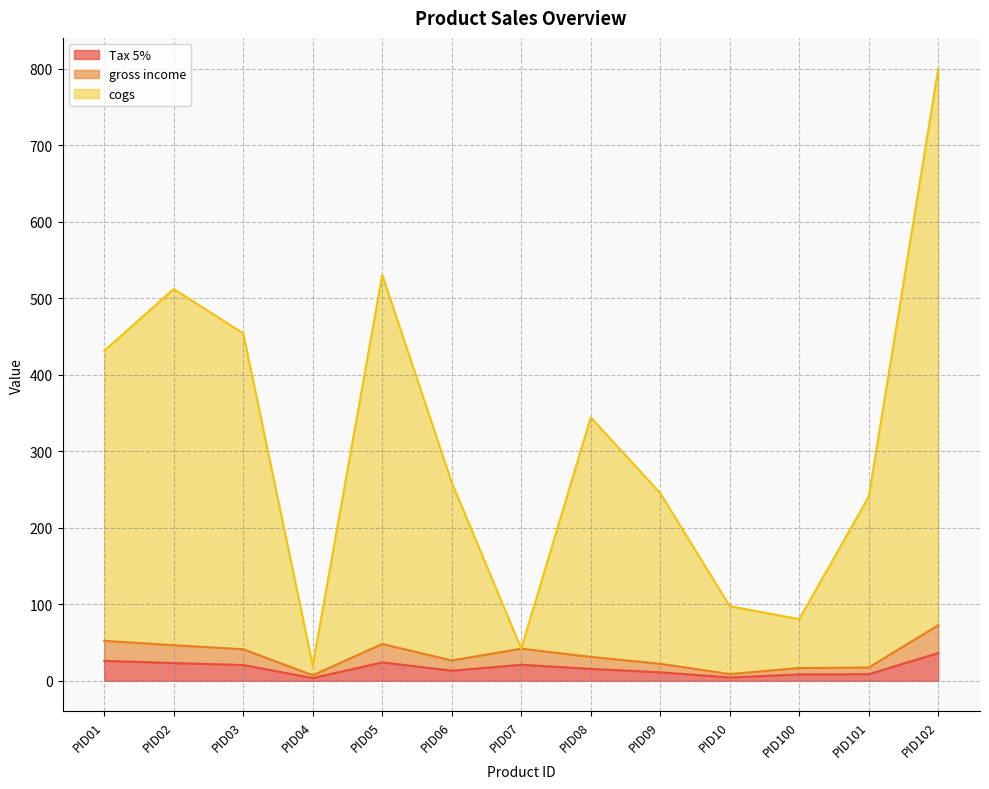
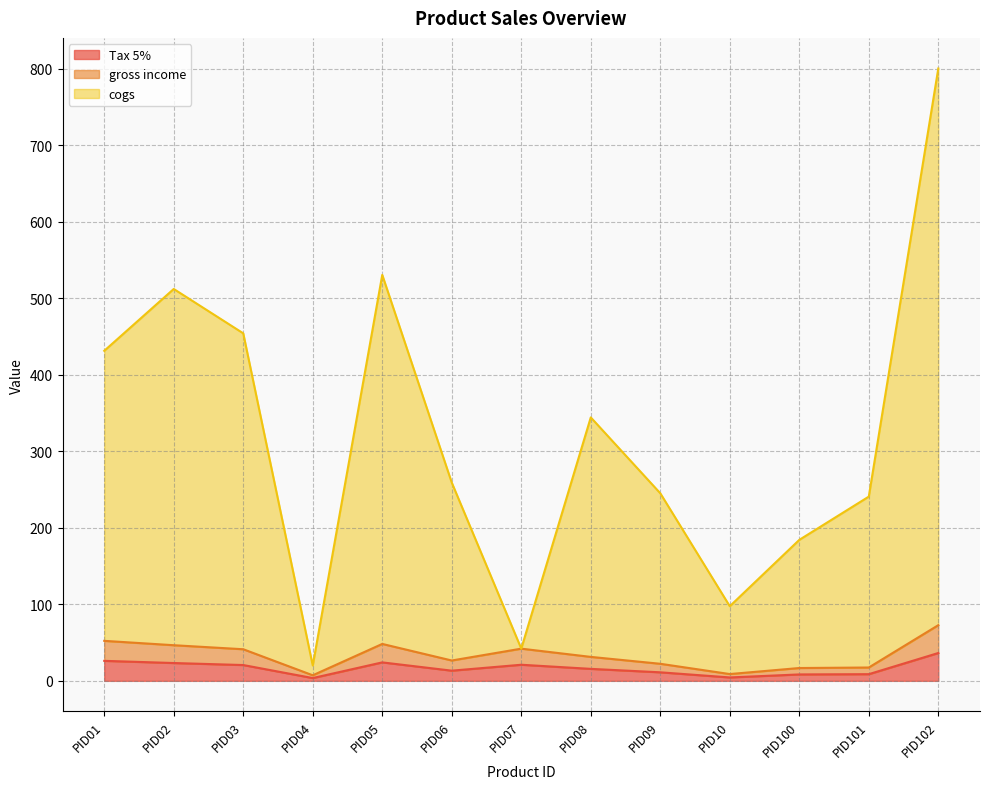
cogs, PID100: 60 -> 170
